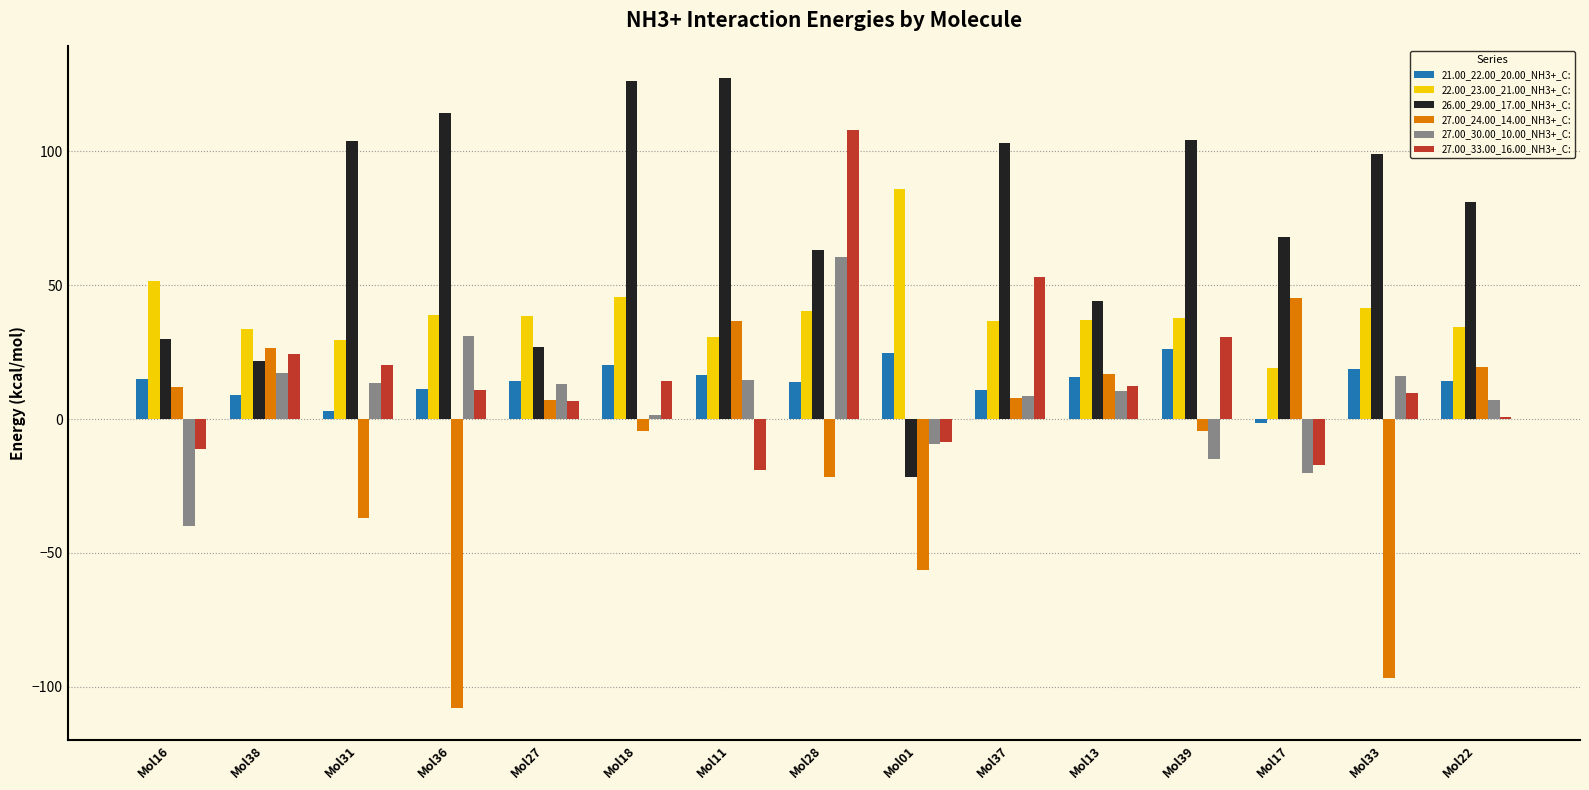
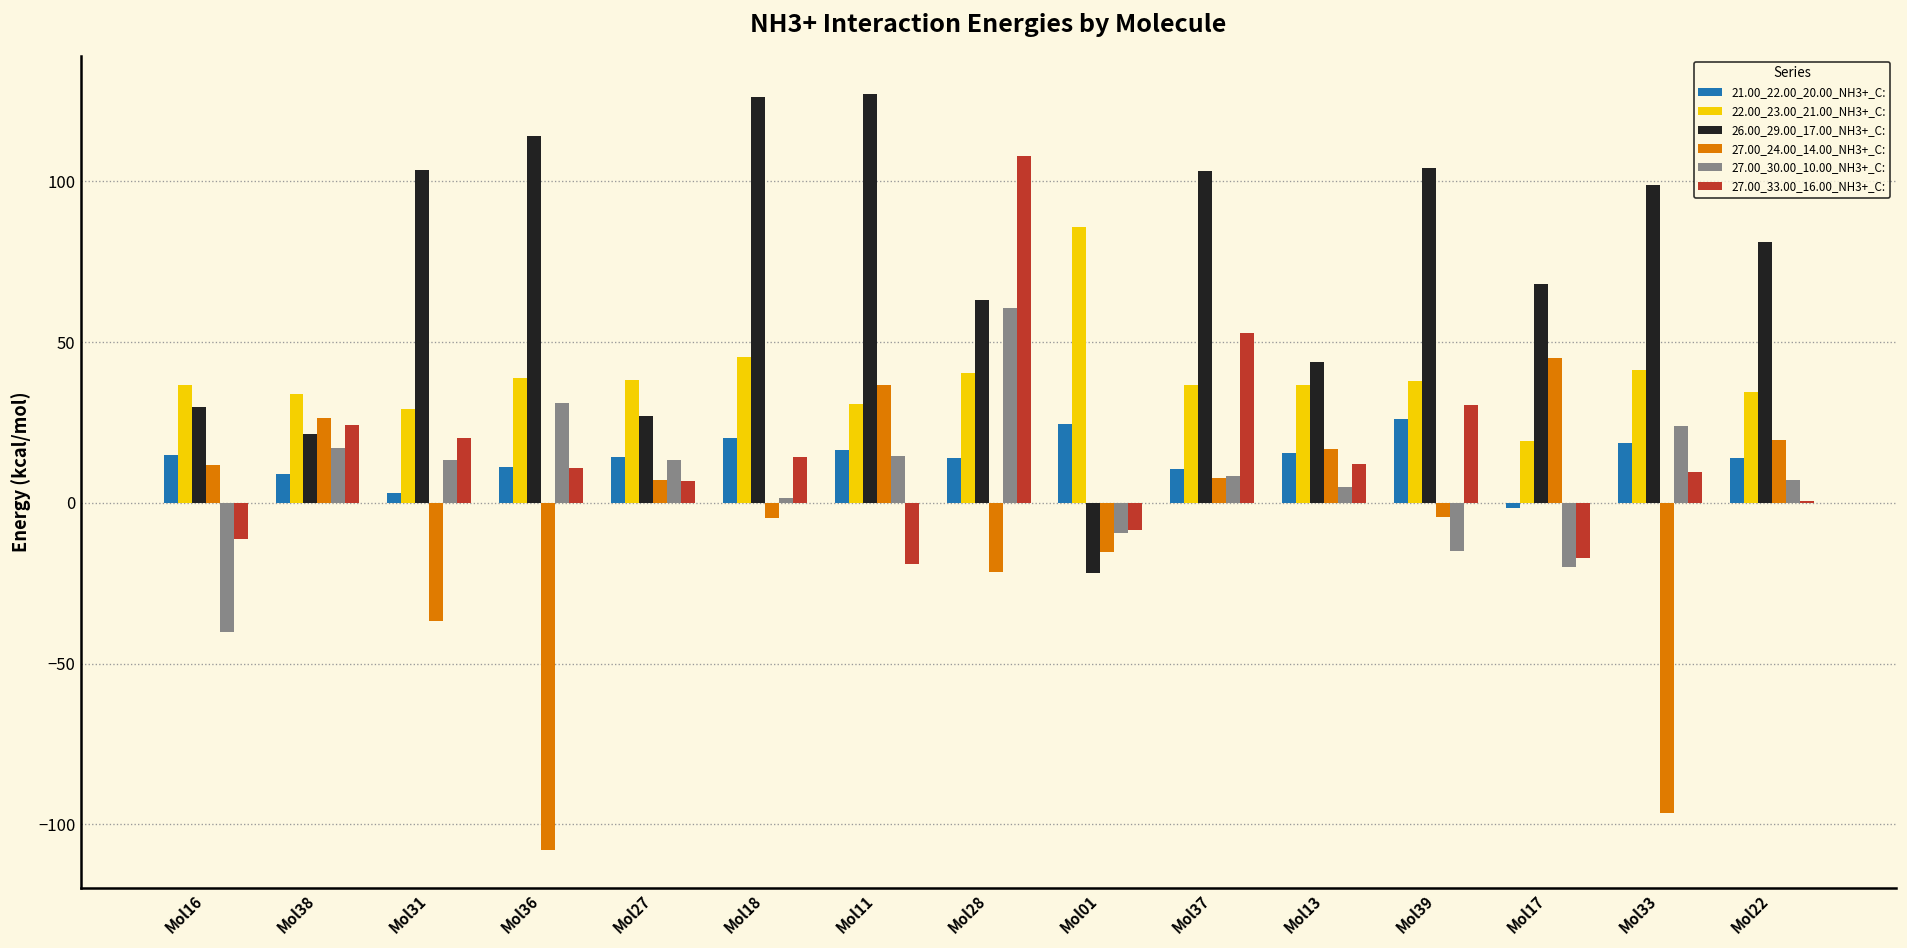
22.00_23.00_21.00_NH3+_C:, Mol16: 51 -> 37
27.00_24.00_14.00_NH3+_C:, Mol01: -56 -> -15
27.00_30.00_10.00_NH3+_C:, Mol13: 10 -> 5
27.00_30.00_10.00_NH3+_C:, Mol33: 16 -> 24
